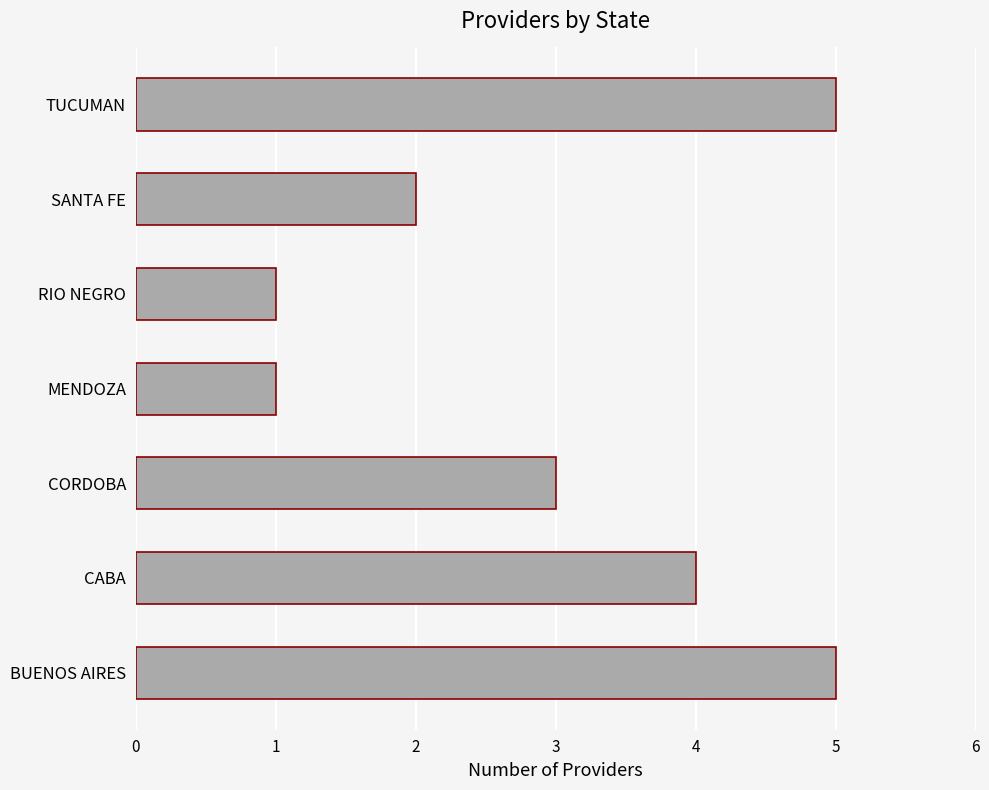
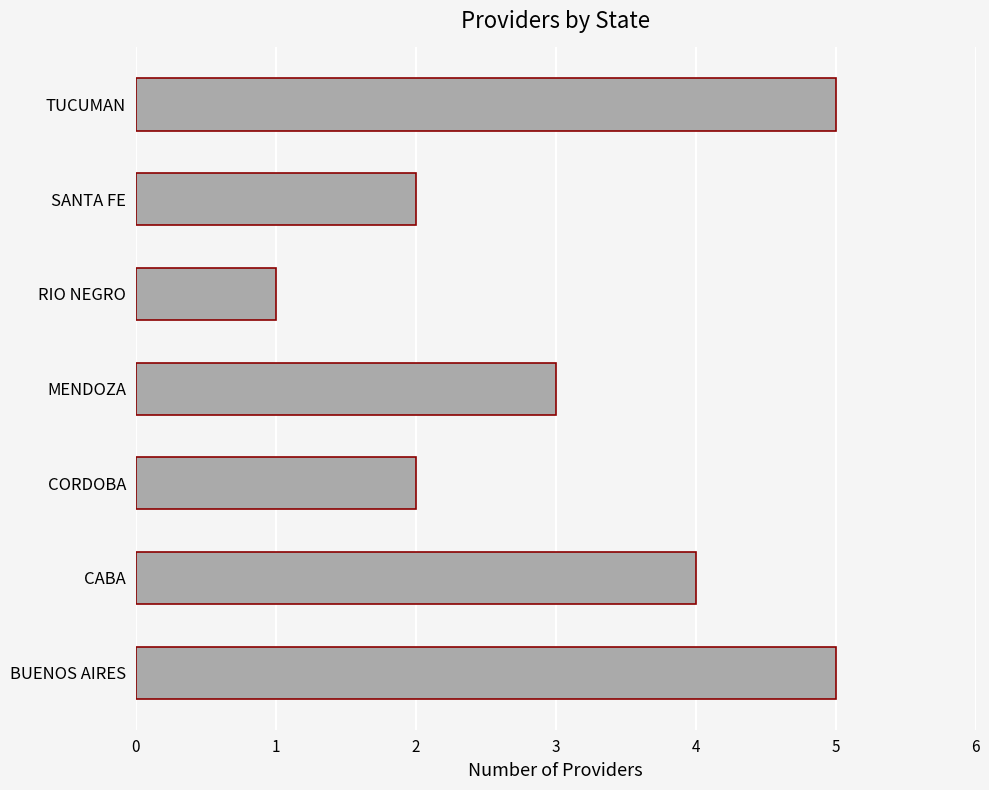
MENDOZA: 1 -> 3
CORDOBA: 3 -> 2
